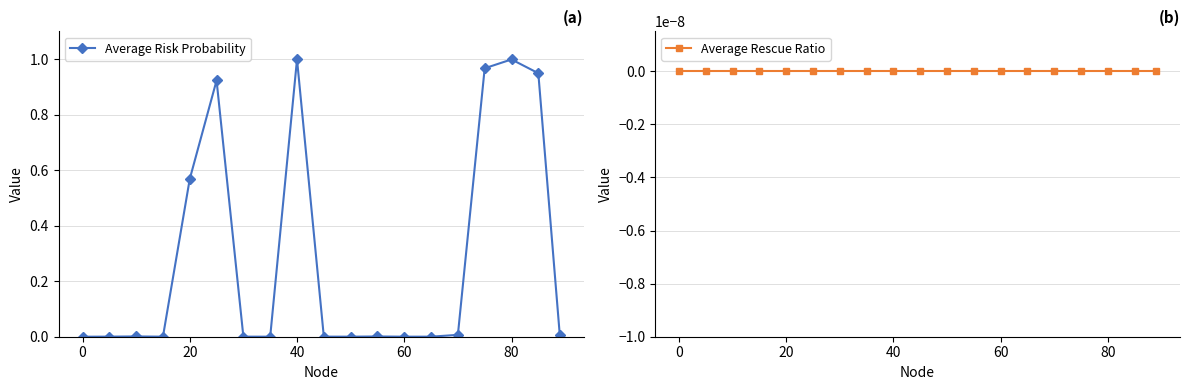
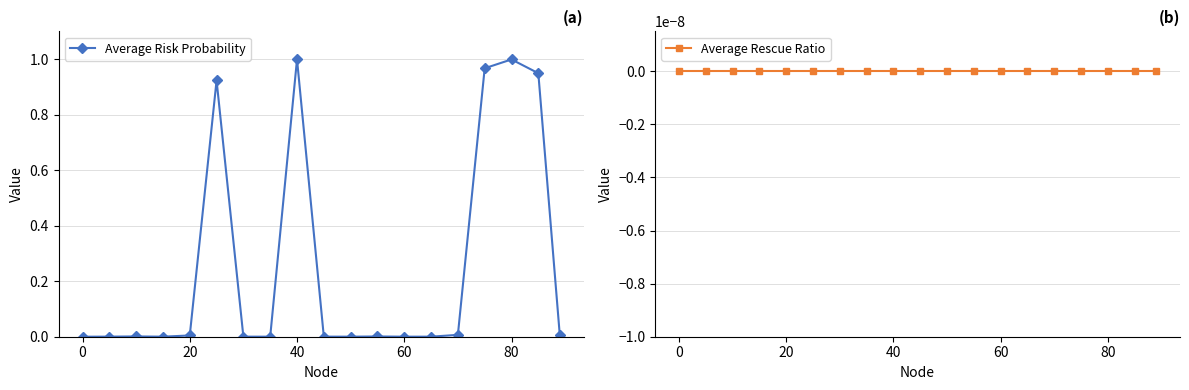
(a), 20: 0.57 -> 0.00
